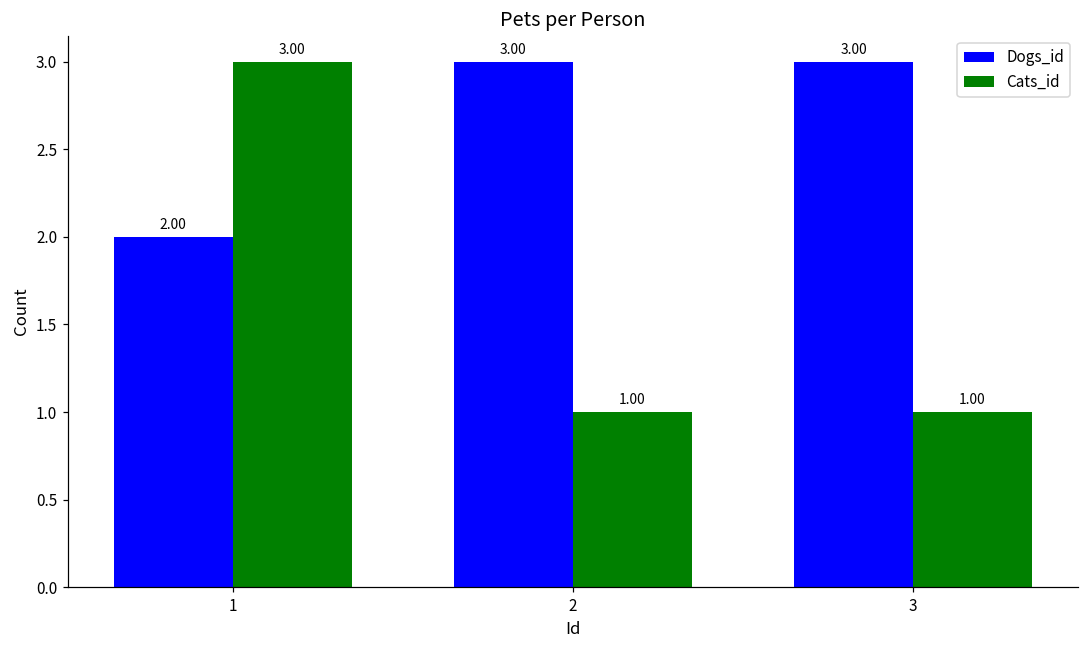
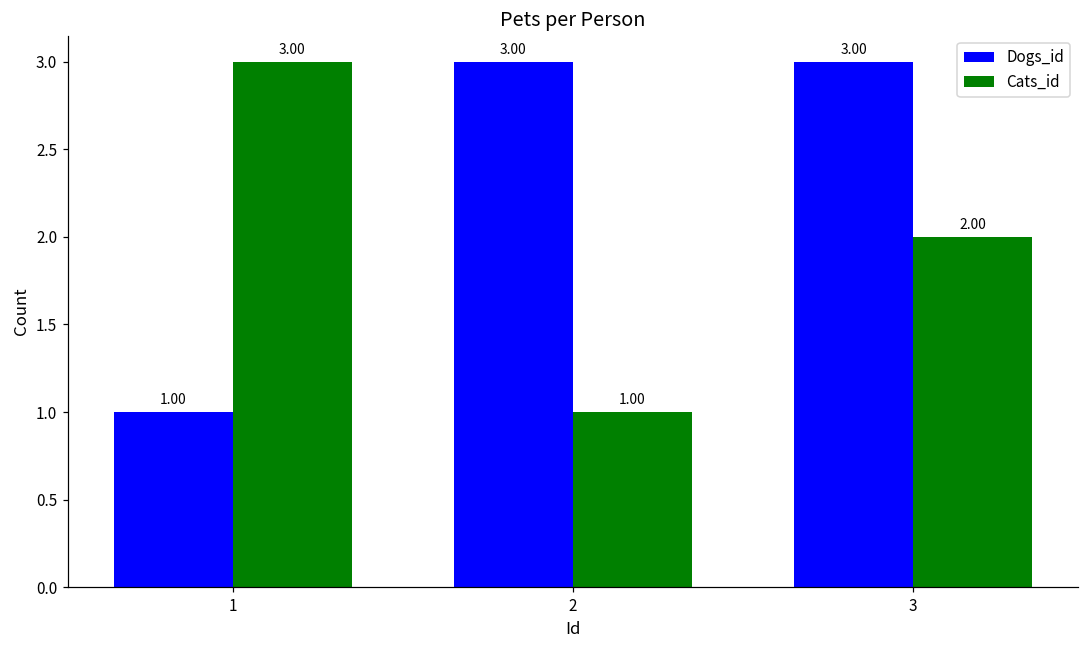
Dogs_id, 1: 2.00 -> 1.00
Cats_id, 3: 1.00 -> 2.00
